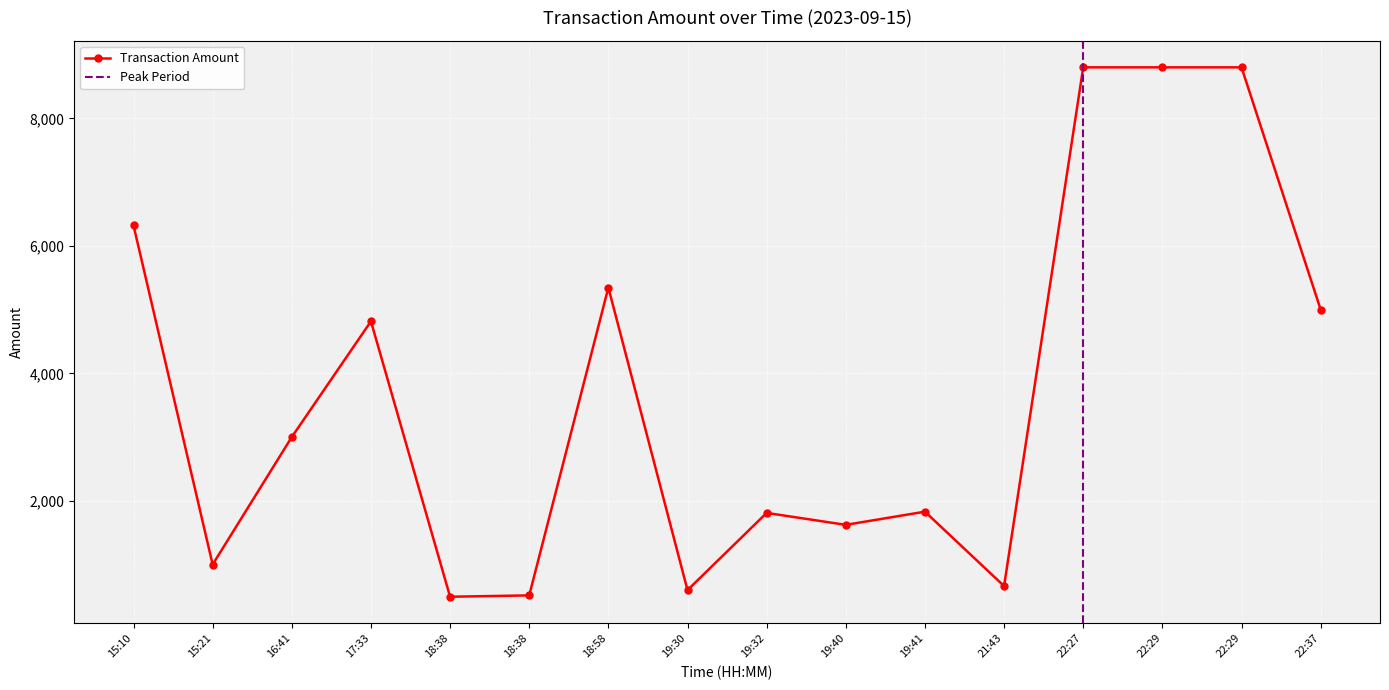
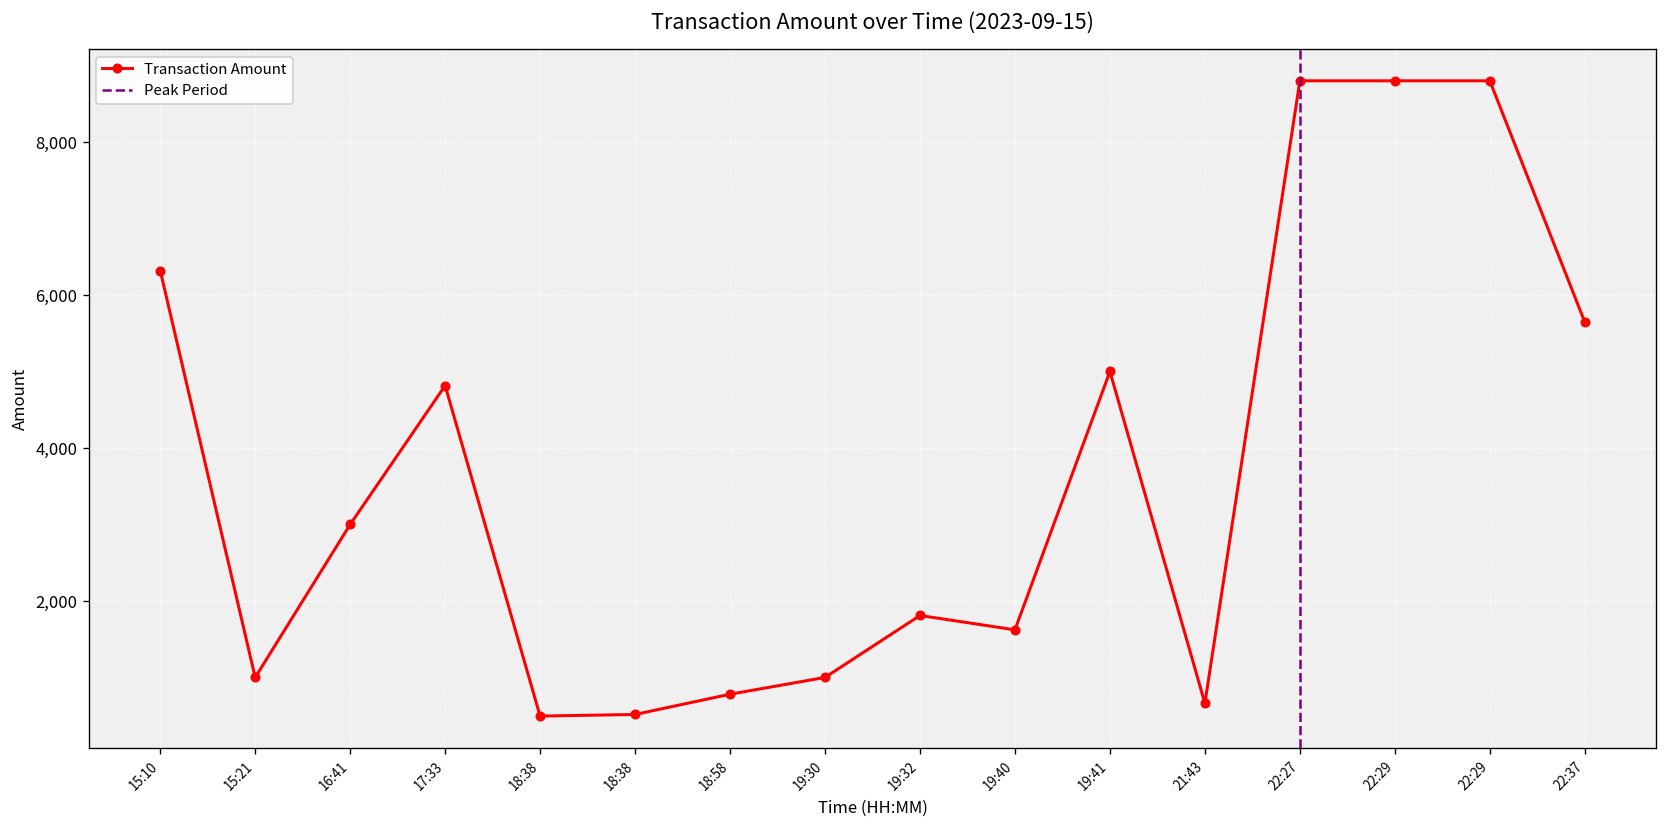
18:58: 5,300 -> 800
19:30: 600 -> 1,000
19:41: 1,800 -> 5,000
22:37: 5,000 -> 5,600
